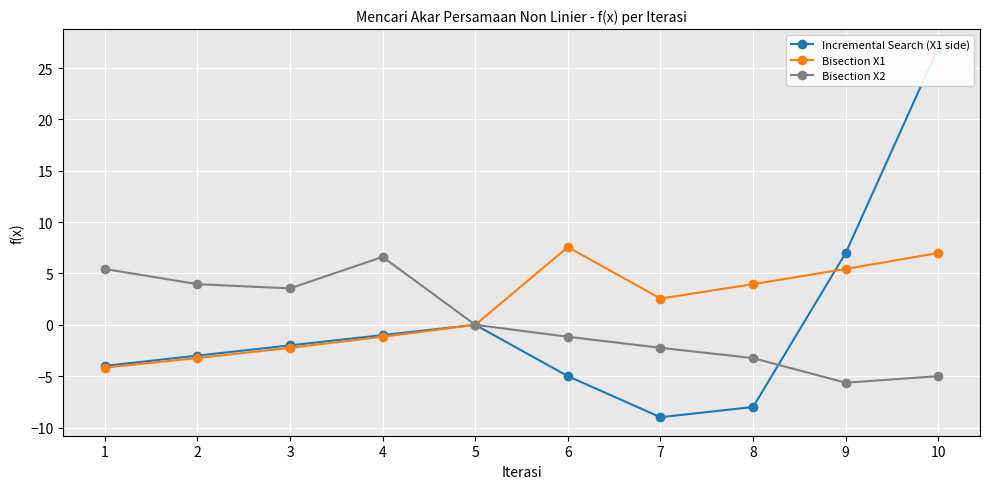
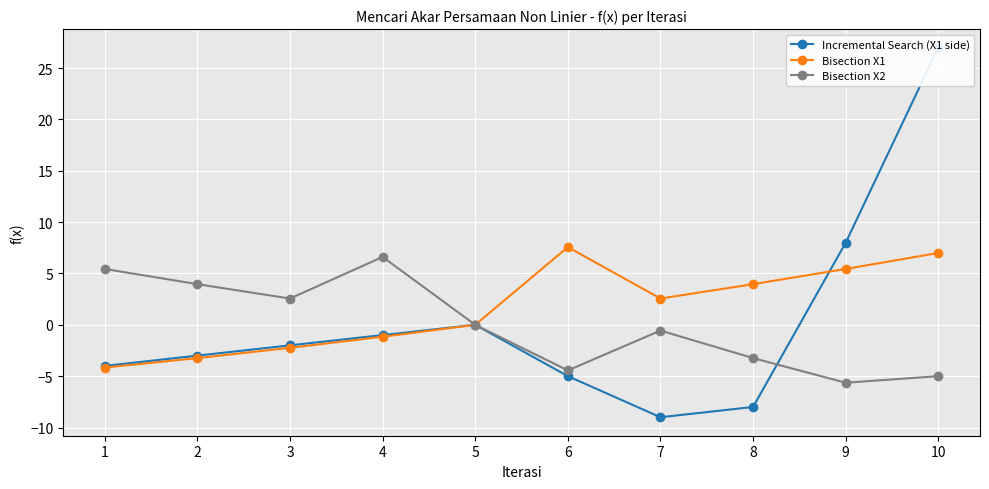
Bisection X2, 3: 3.6 -> 2.6
Bisection X2, 6: -1.2 -> -4.4
Bisection X2, 7: -2.2 -> -0.6
Incremental Search (X1 side), 9: 7 -> 8
